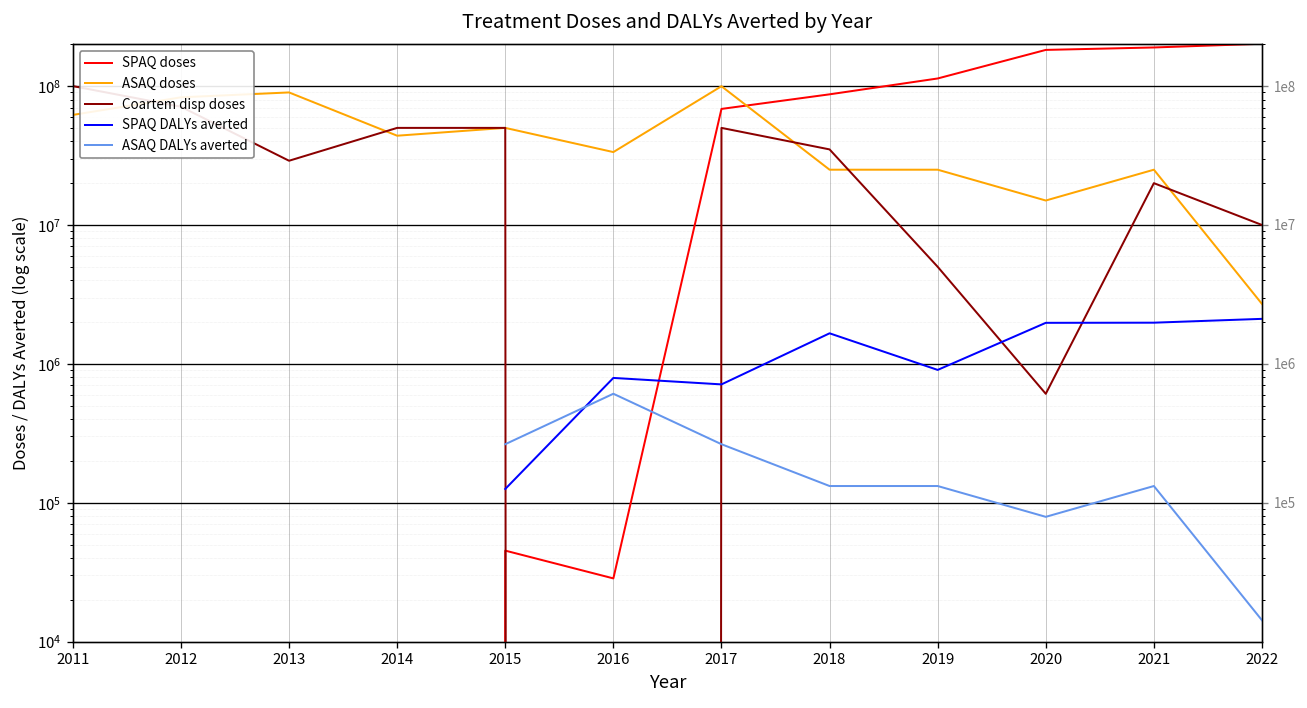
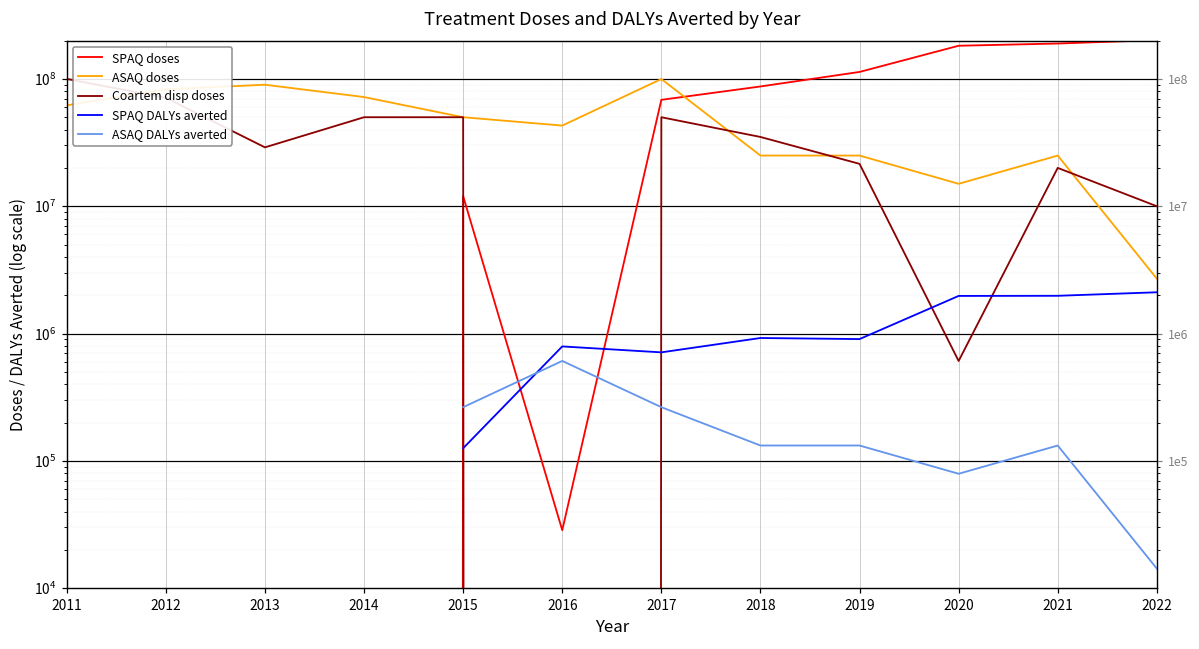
ASAQ doses, 2014: 44000000 -> 70000000
SPAQ doses, 2015: 45000 -> 12000000
ASAQ doses, 2016: 33000000 -> 43000000
SPAQ DALYs averted, 2018: 1700000 -> 900000
Coartem disp doses, 2019: 5000000 -> 22000000
